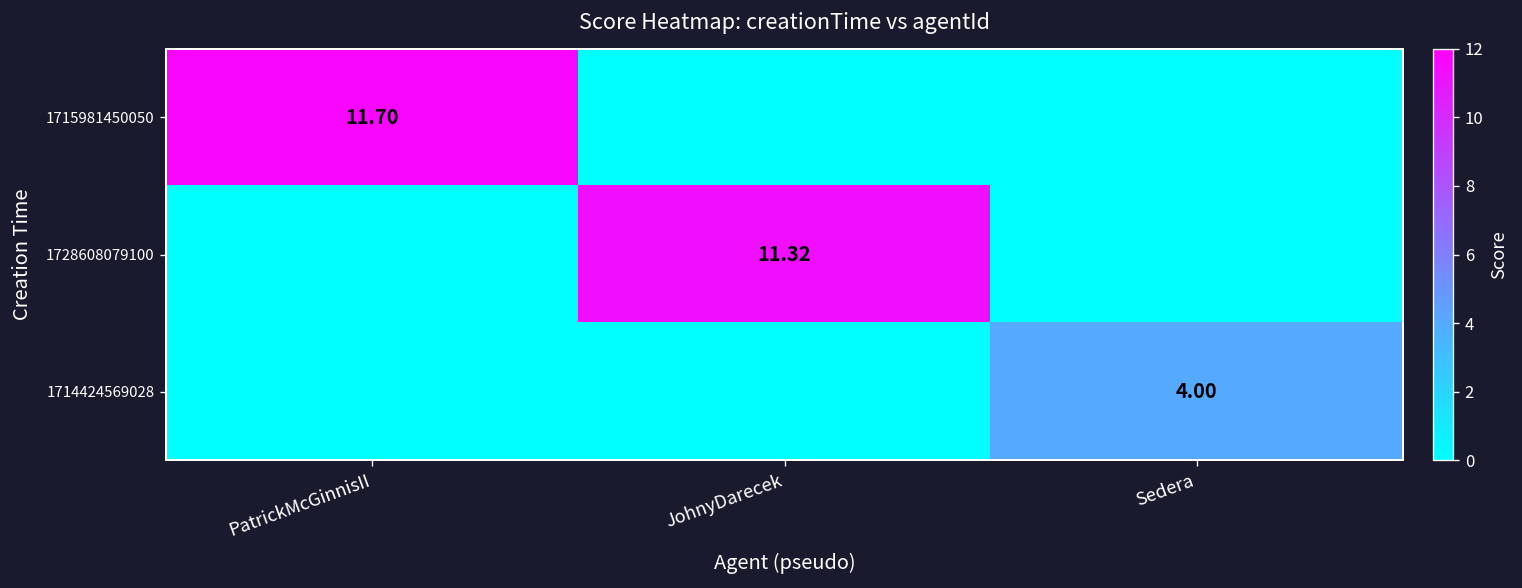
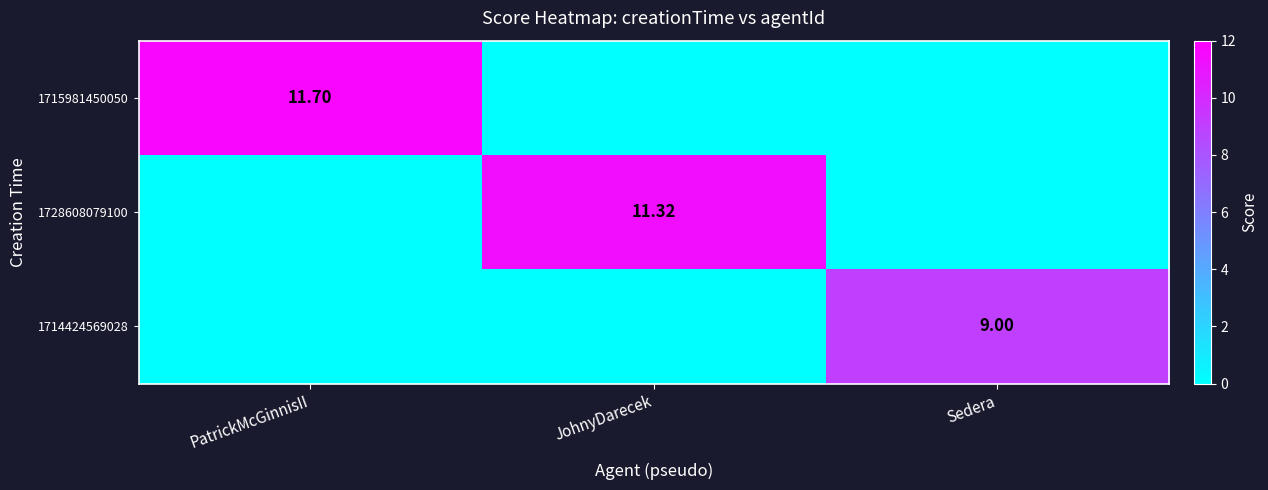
1714424569028, Sedera: 4.00 -> 9.00
